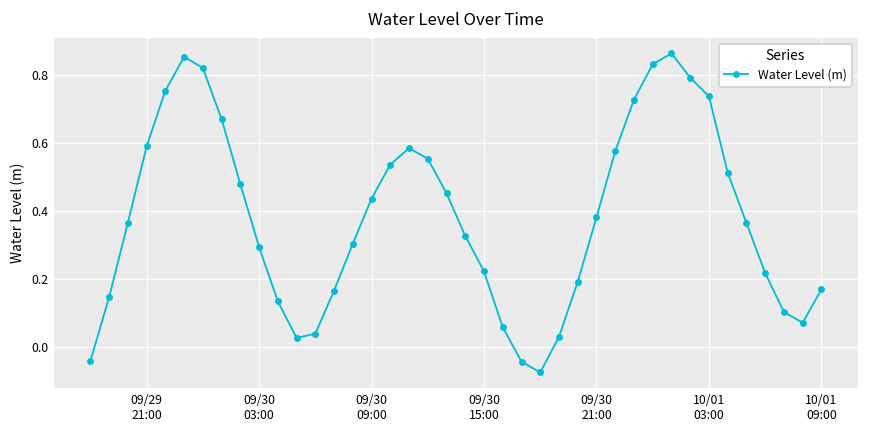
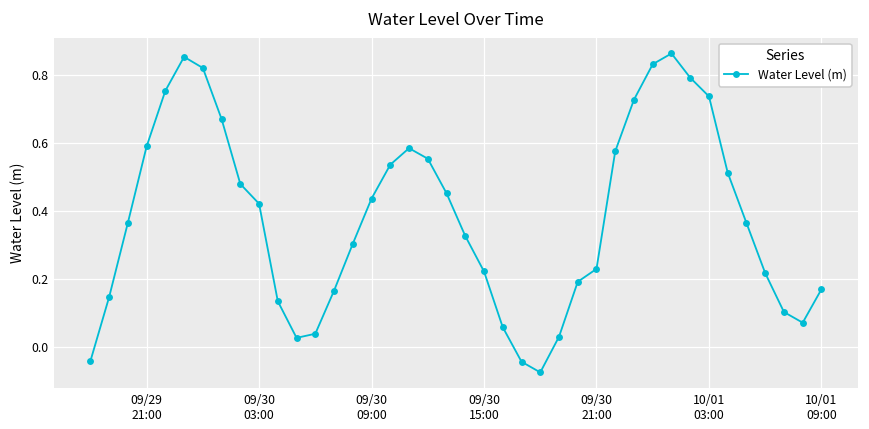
09/30 03:00: 0.29 -> 0.42
09/30 21:00: 0.38 -> 0.23
